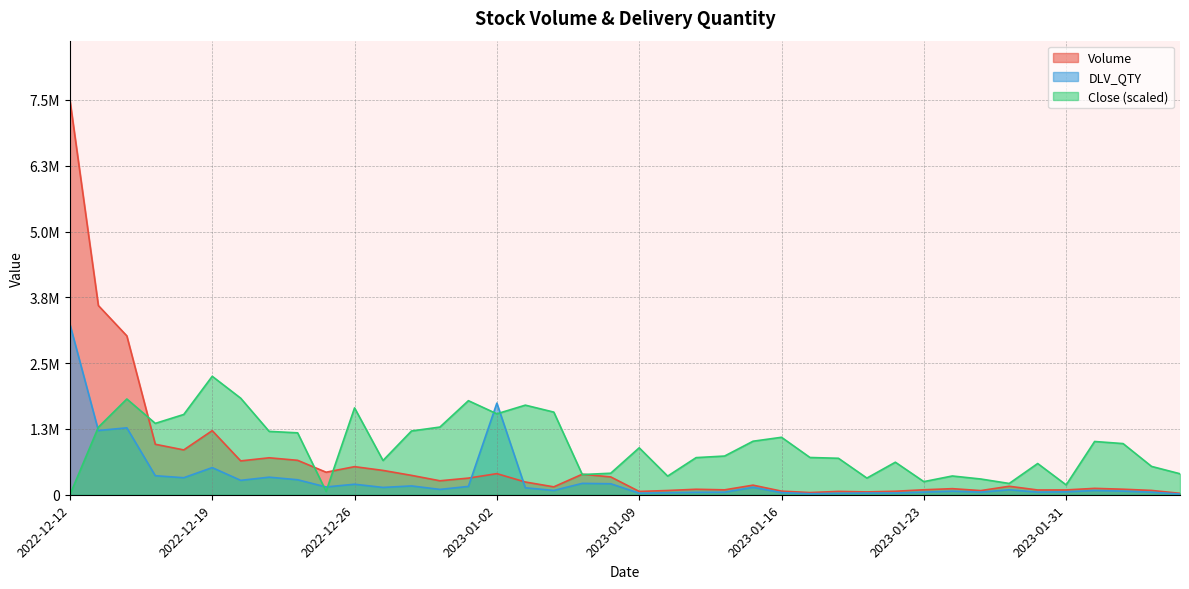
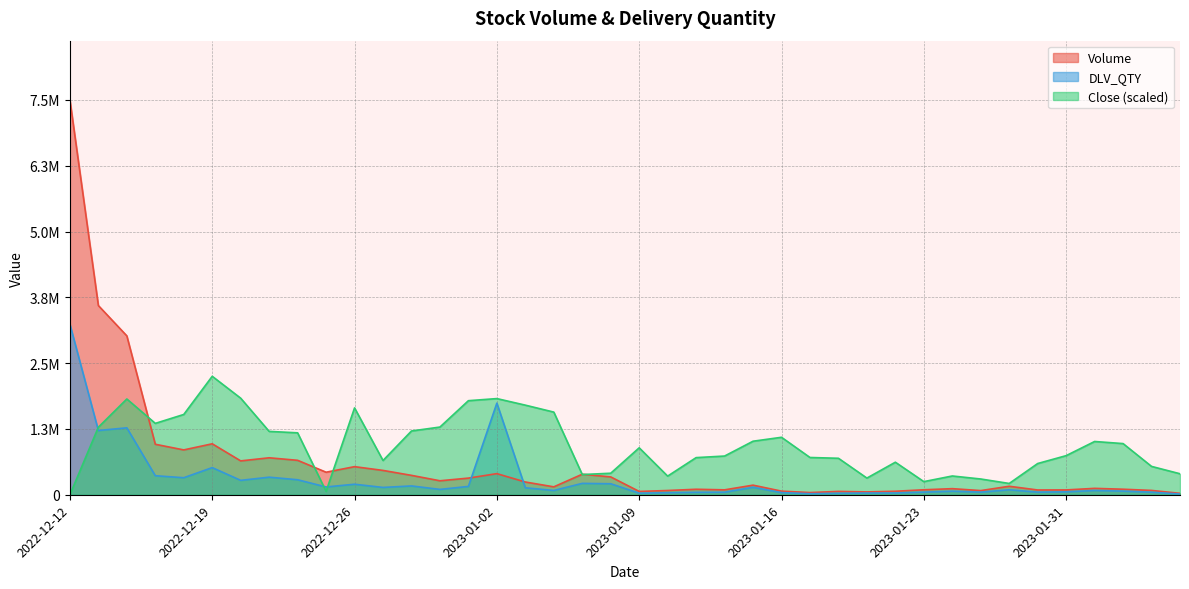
Volume, 2022-12-19: 1200000 -> 1000000
Close (scaled), 2023-01-02: 1500000 -> 1800000
Close (scaled), 2023-01-31: 200000 -> 700000
